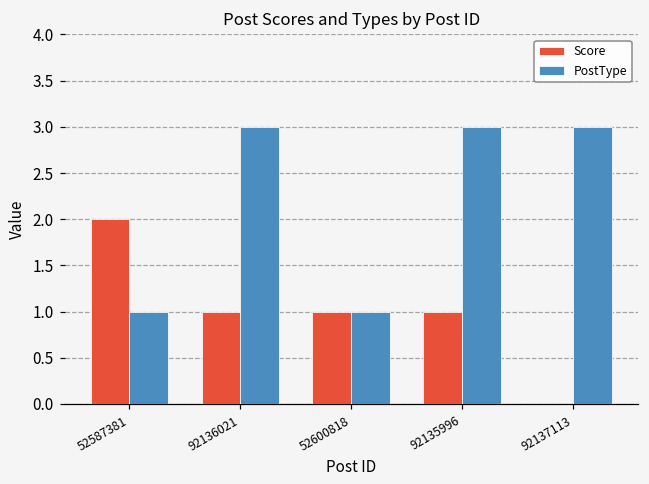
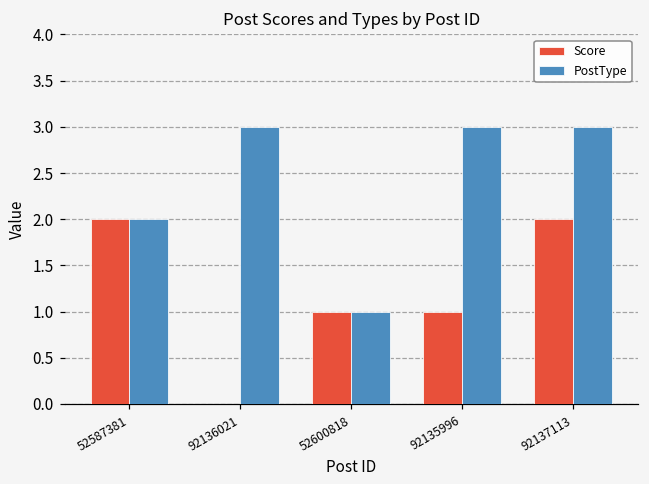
PostType, 52587381: 1 -> 2
Score, 92136021: 1 -> 0
Score, 92137113: 0 -> 2
